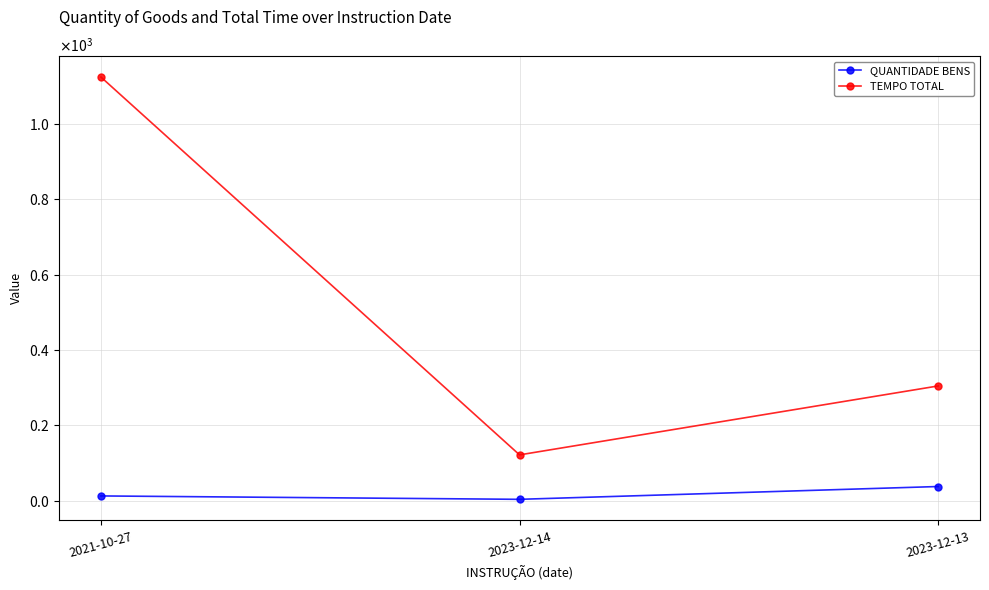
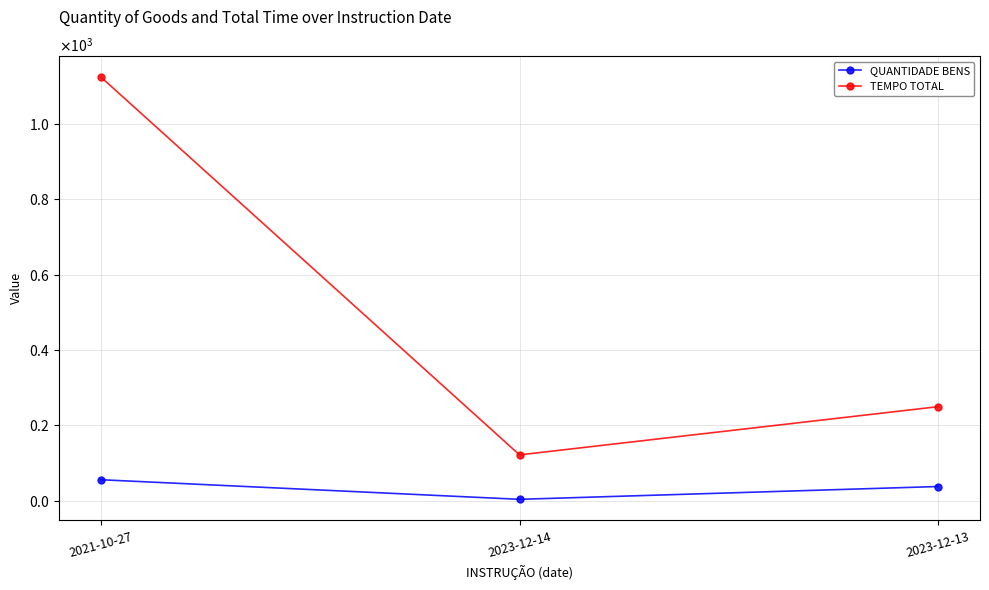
QUANTIDADE BENS, 2021-10-27: 10 -> 60
TEMPO TOTAL, 2023-12-13: 310 -> 250
